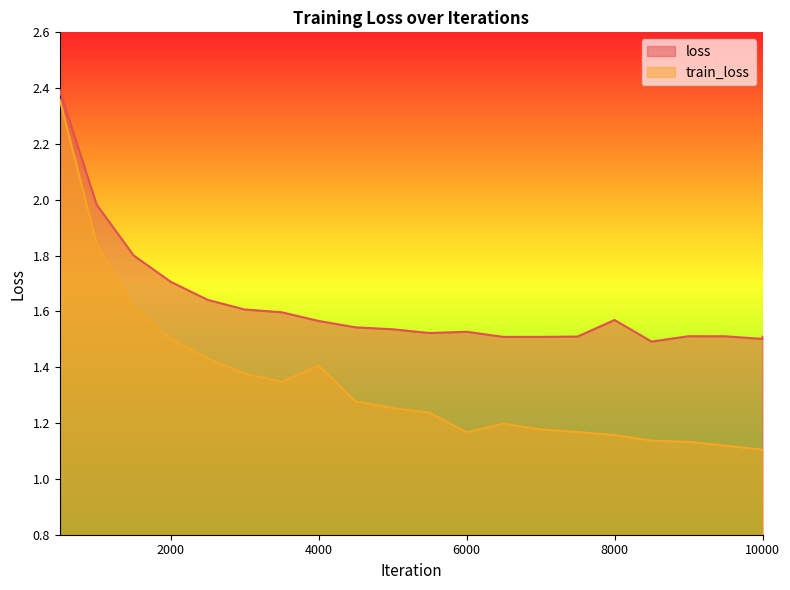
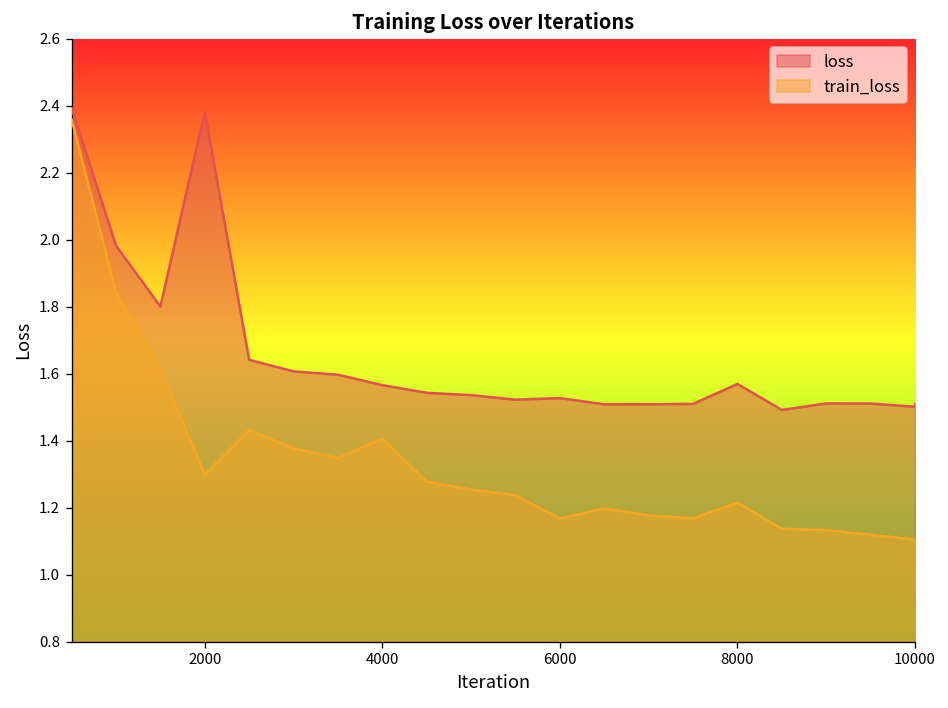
loss, 2000: 1.71 -> 2.38
train_loss, 2000: 1.50 -> 1.30
train_loss, 8000: 1.16 -> 1.21
